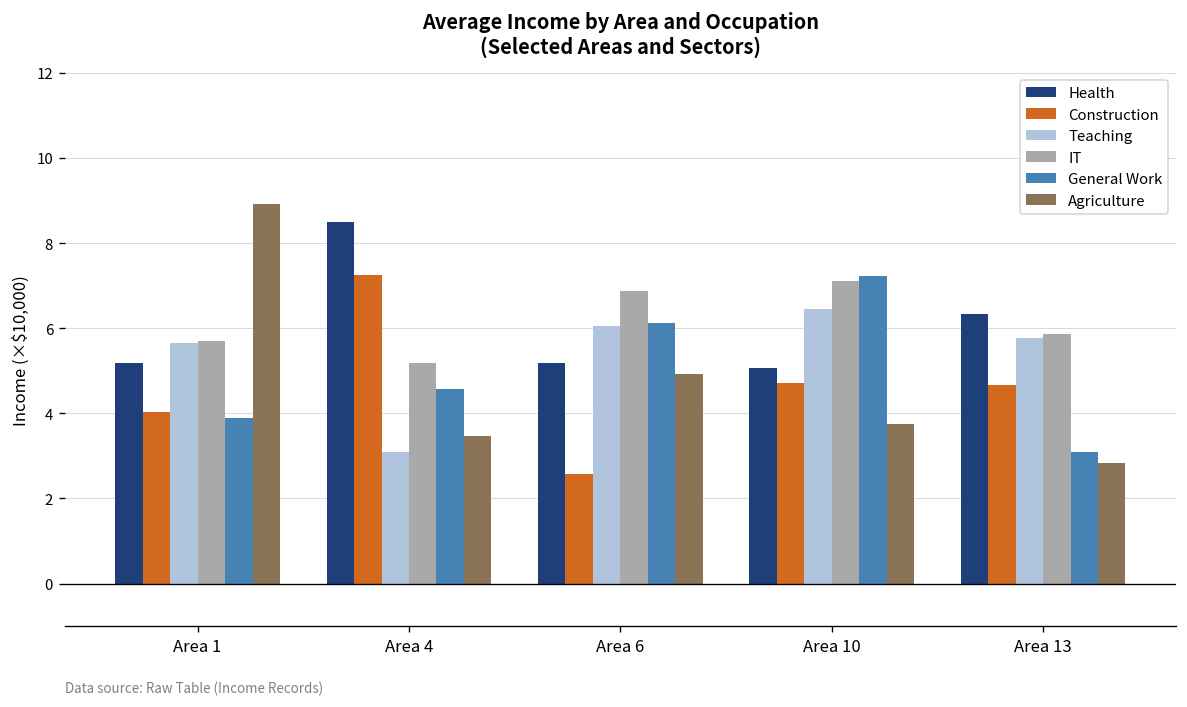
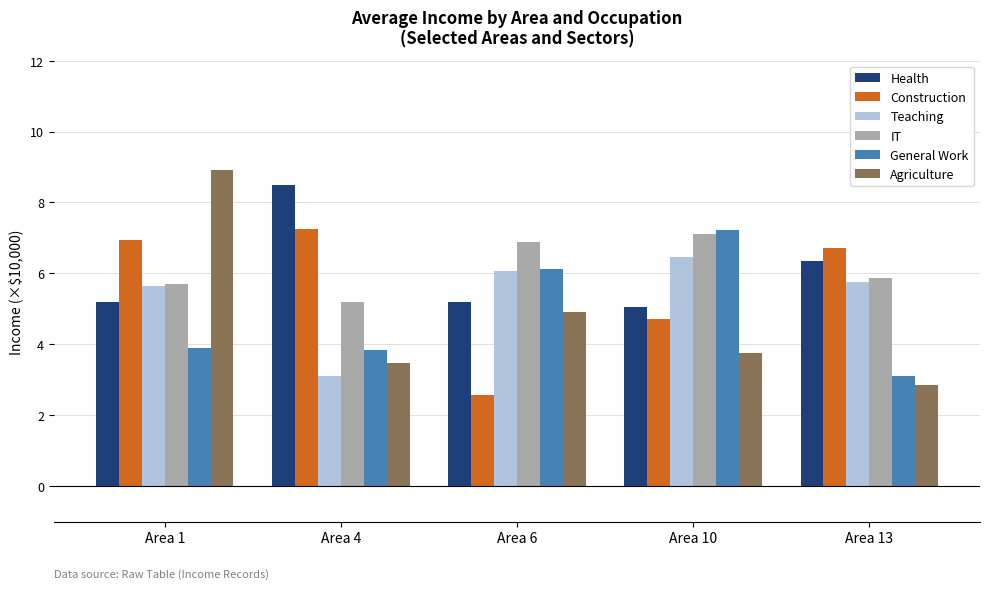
Construction, Area 1: 4.0 -> 7.0
General Work, Area 4: 4.6 -> 3.8
Construction, Area 13: 4.7 -> 6.7
